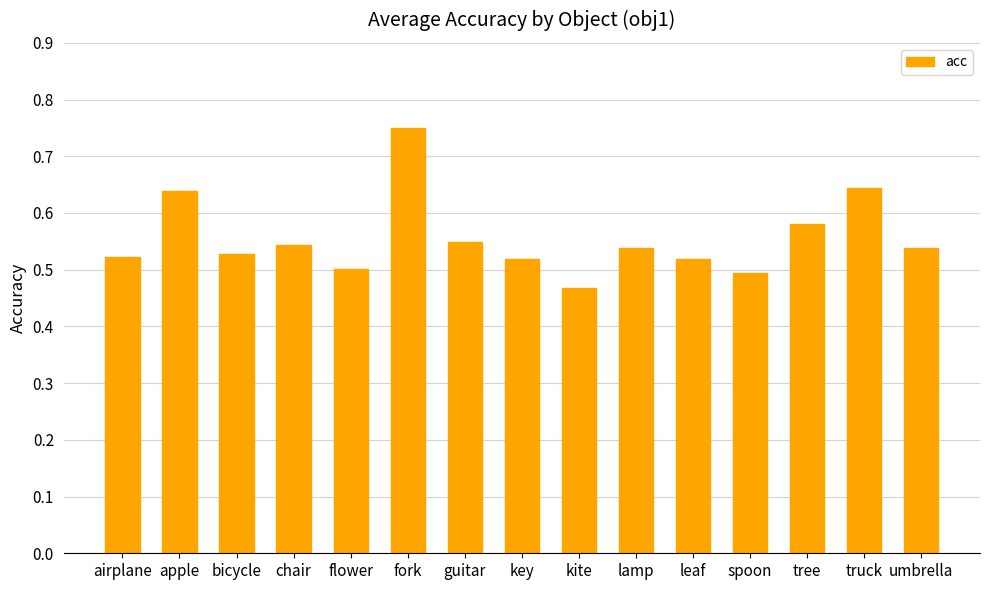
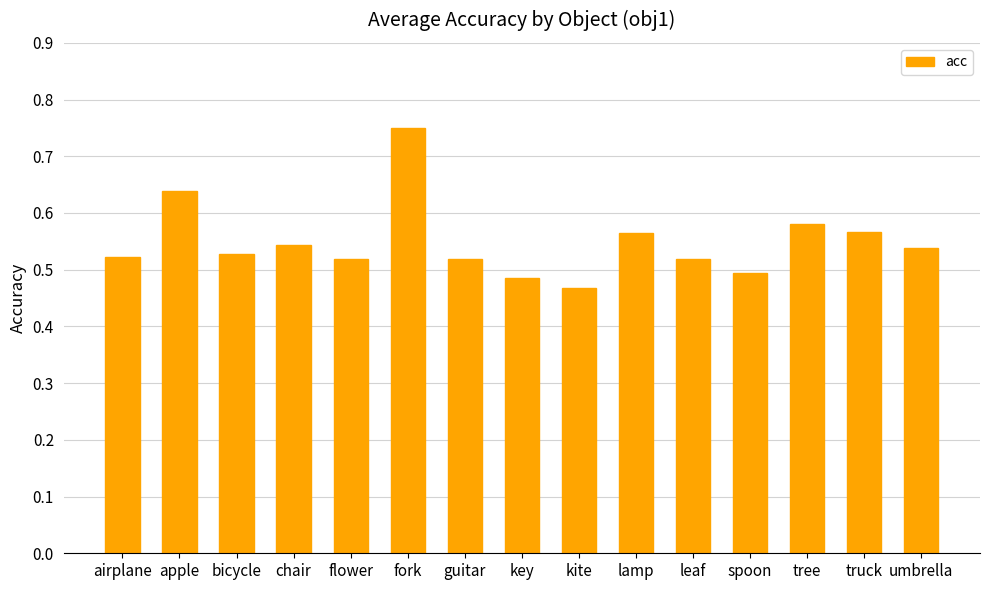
flower: 0.50 -> 0.52
guitar: 0.55 -> 0.52
key: 0.52 -> 0.49
lamp: 0.54 -> 0.56
truck: 0.64 -> 0.57
